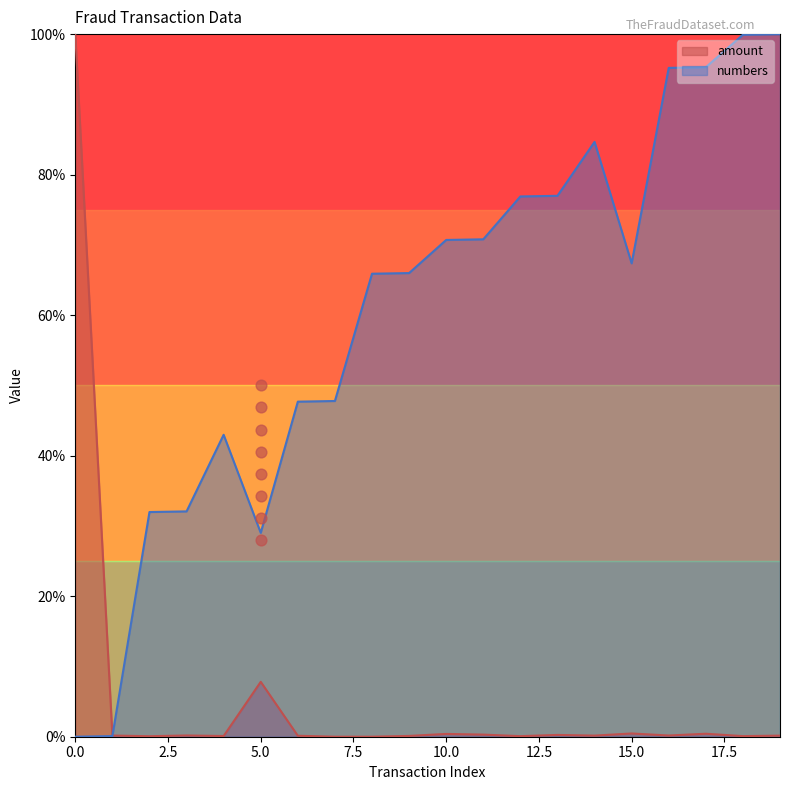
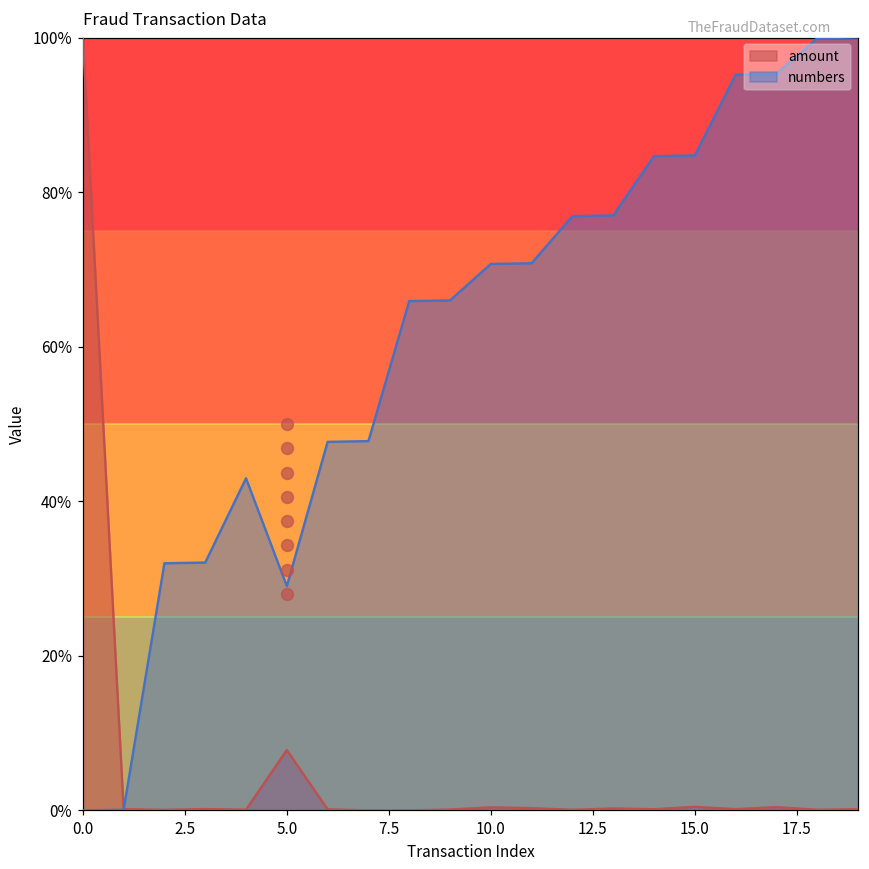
numbers, 15.0: 67% -> 85%
